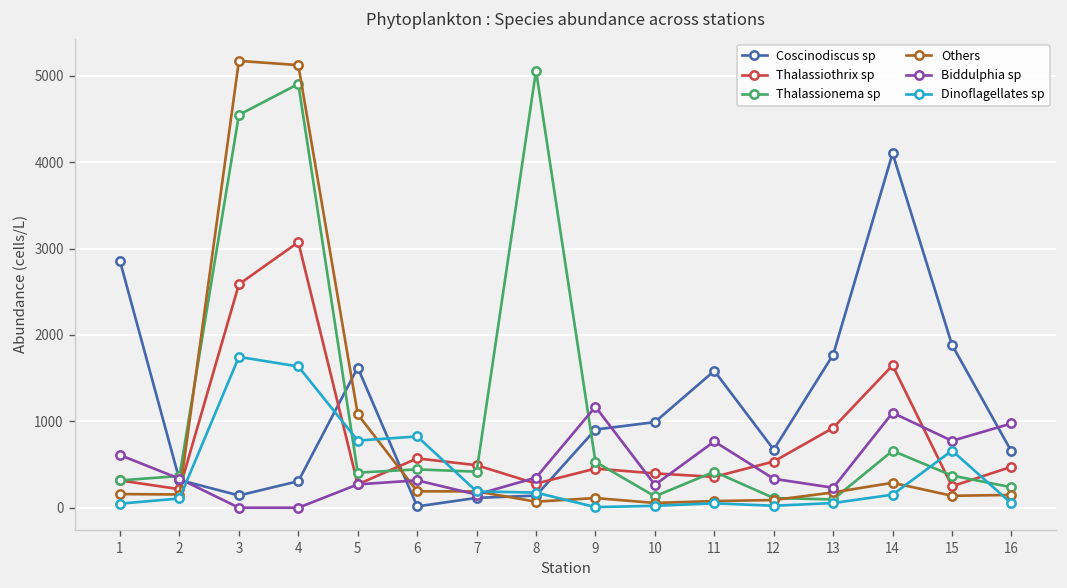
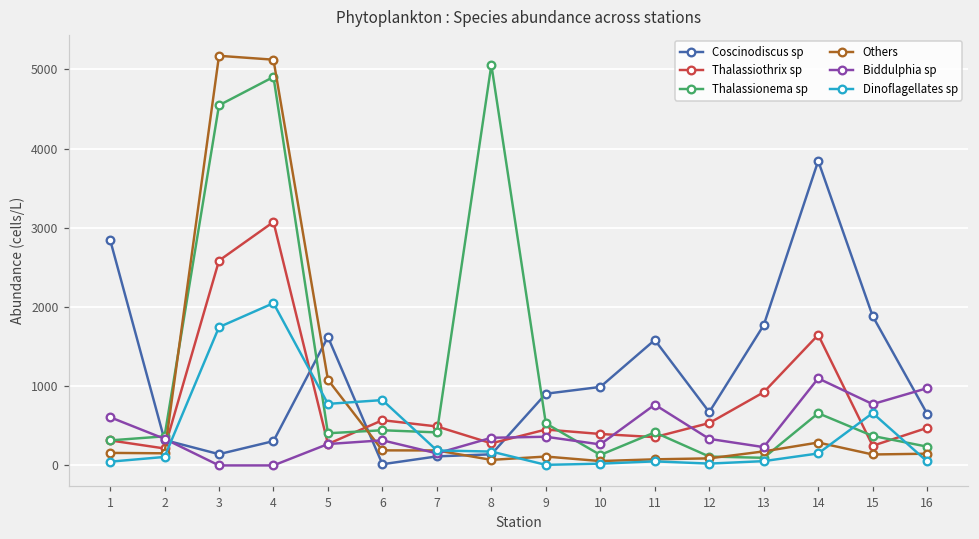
Dinoflagellates sp, 4: 1600 -> 2000
Biddulphia sp, 9: 1200 -> 400
Coscinodiscus sp, 14: 4100 -> 3800
